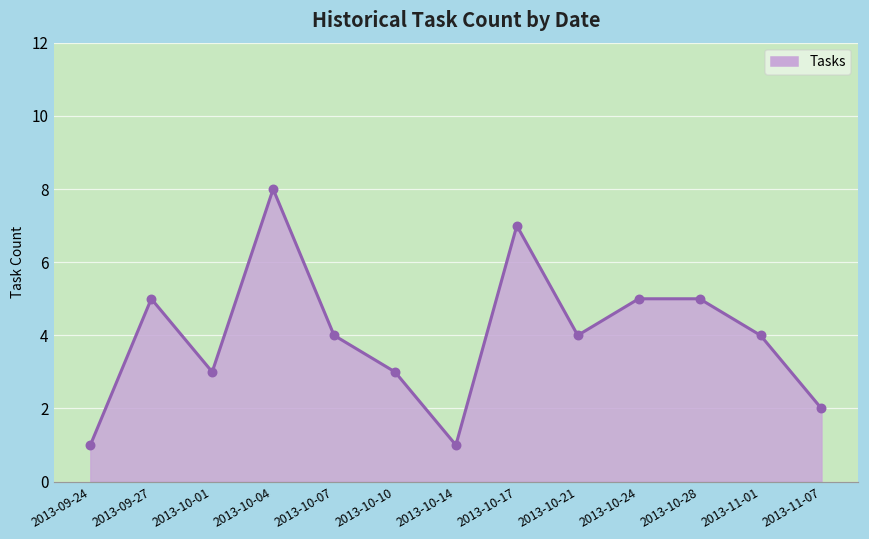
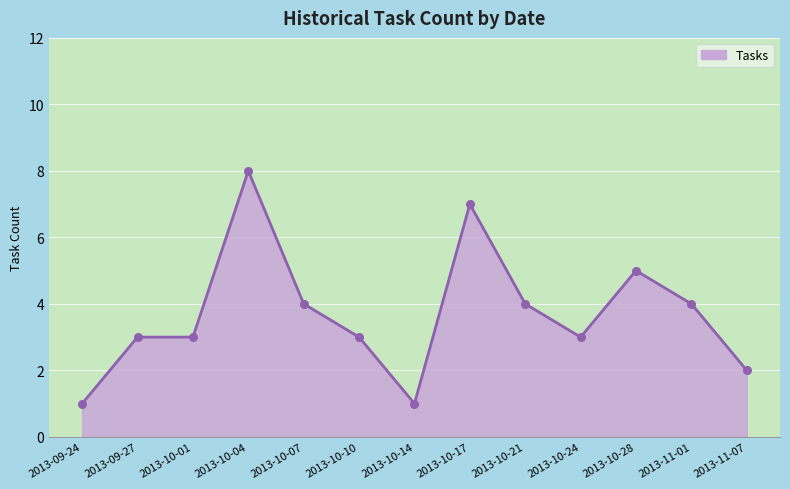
2013-09-27: 5 -> 3
2013-10-24: 5 -> 3
